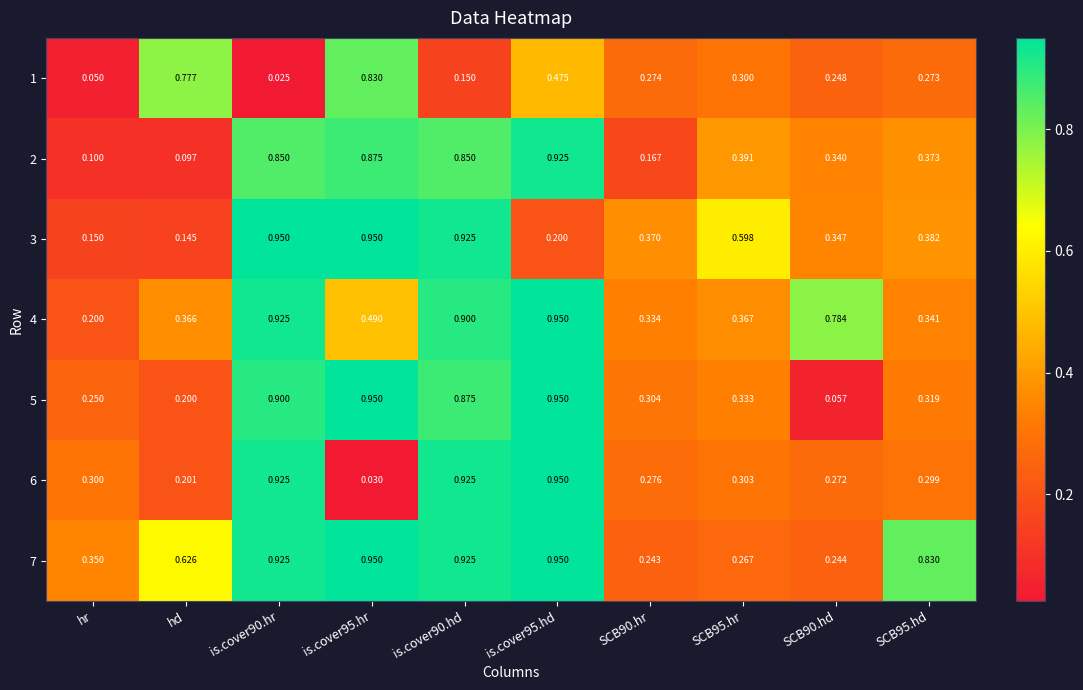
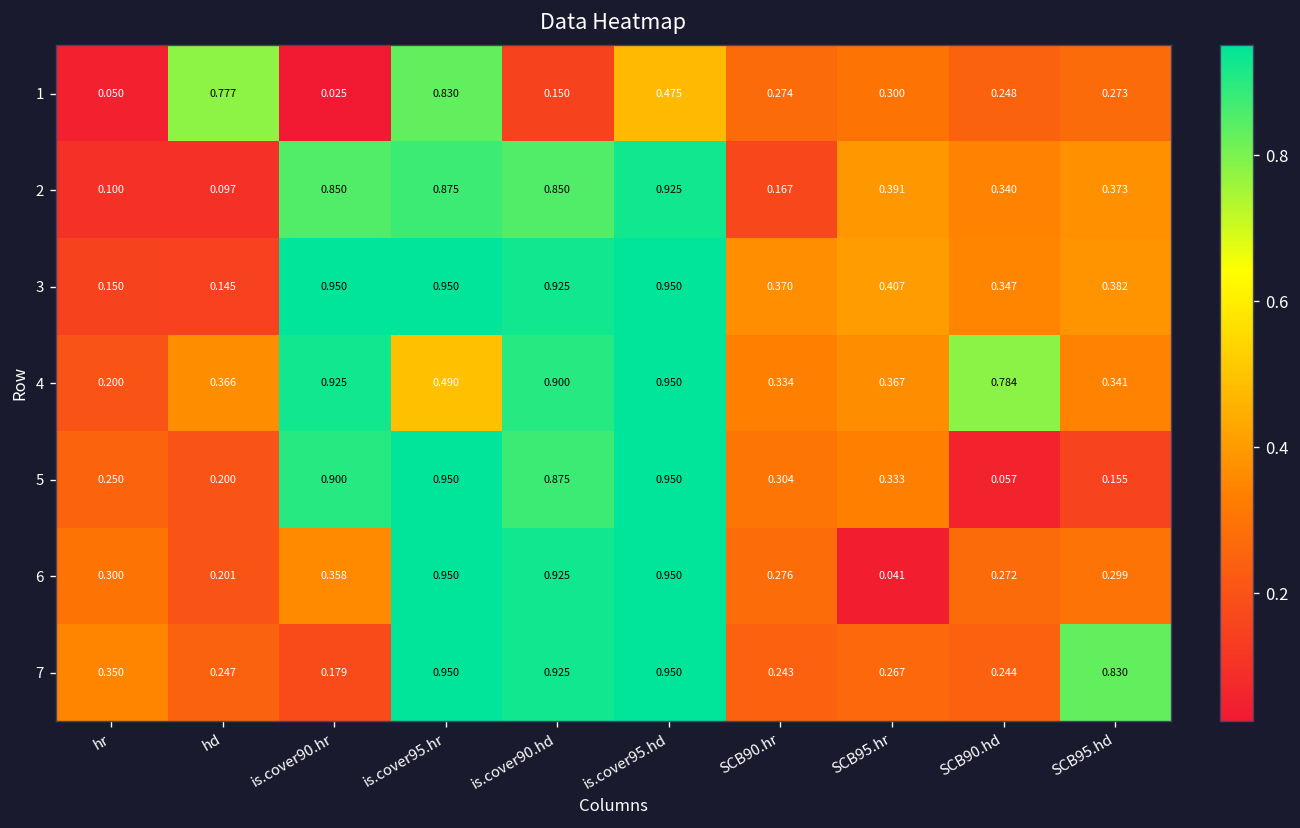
3, is.cover95.hd: 0.200 -> 0.950
3, SCB95.hr: 0.598 -> 0.407
5, SCB95.hd: 0.319 -> 0.155
6, is.cover90.hr: 0.925 -> 0.358
6, is.cover95.hr: 0.030 -> 0.950
6, SCB95.hr: 0.303 -> 0.041
7, hd: 0.626 -> 0.247
7, is.cover90.hr: 0.925 -> 0.179
